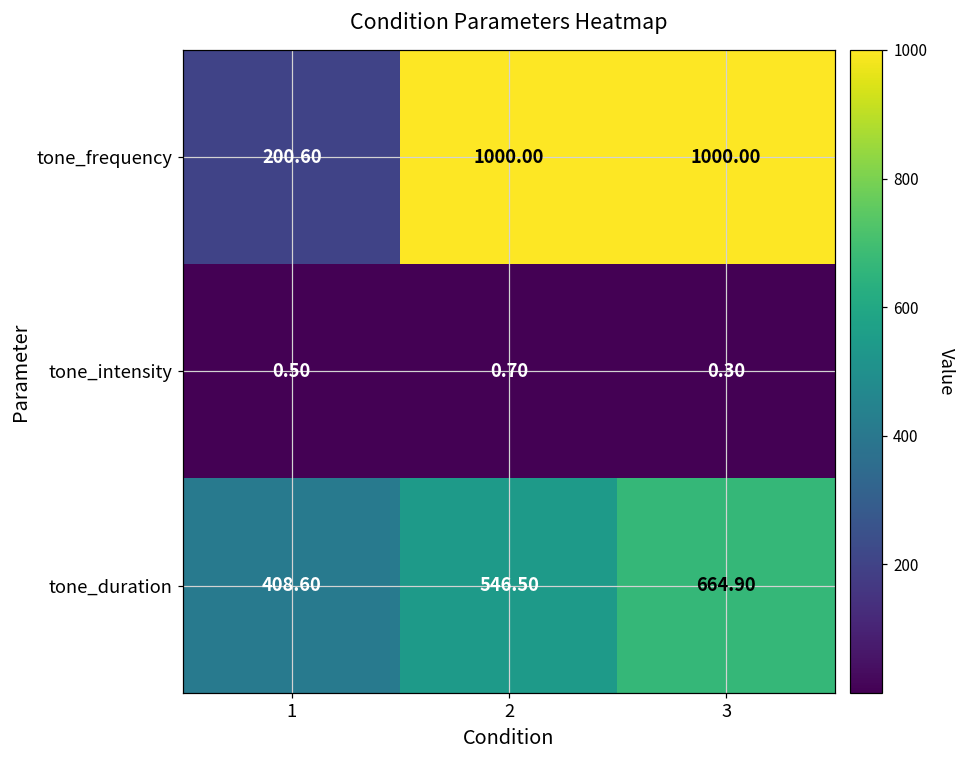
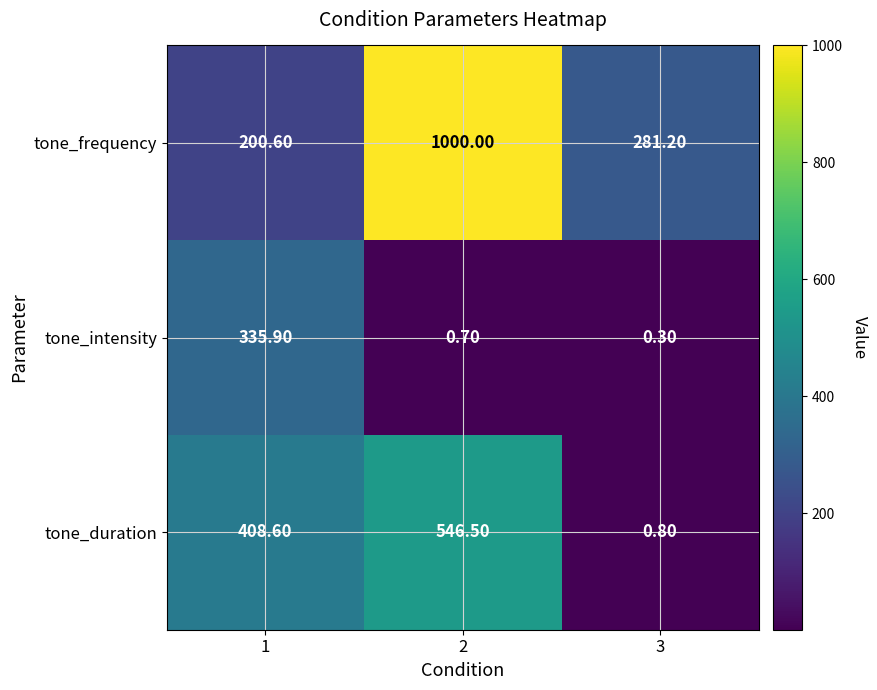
tone_frequency, 3: 1000.00 -> 281.20
tone_intensity, 1: 0.50 -> 335.90
tone_duration, 3: 664.90 -> 0.80
